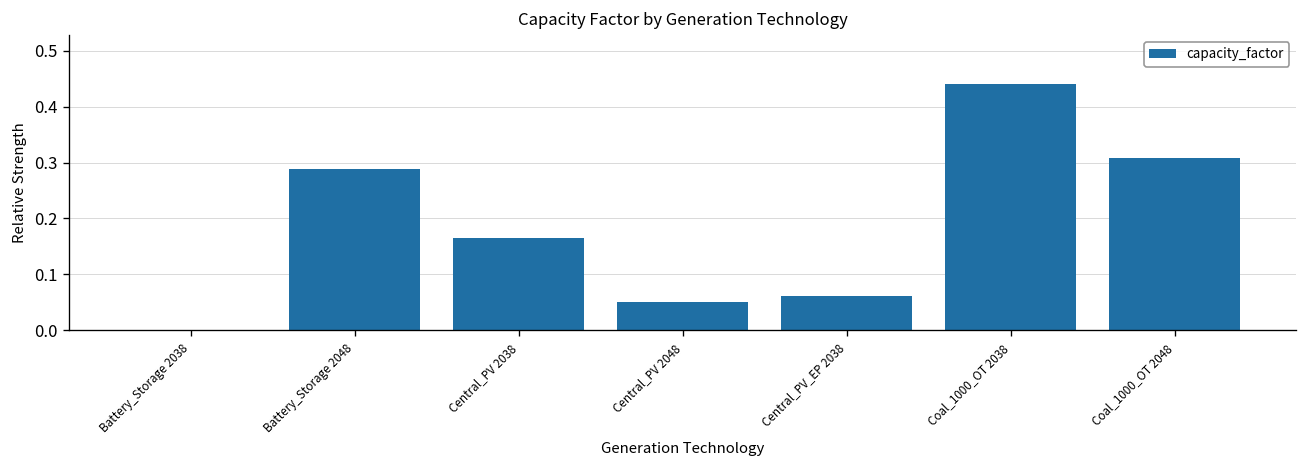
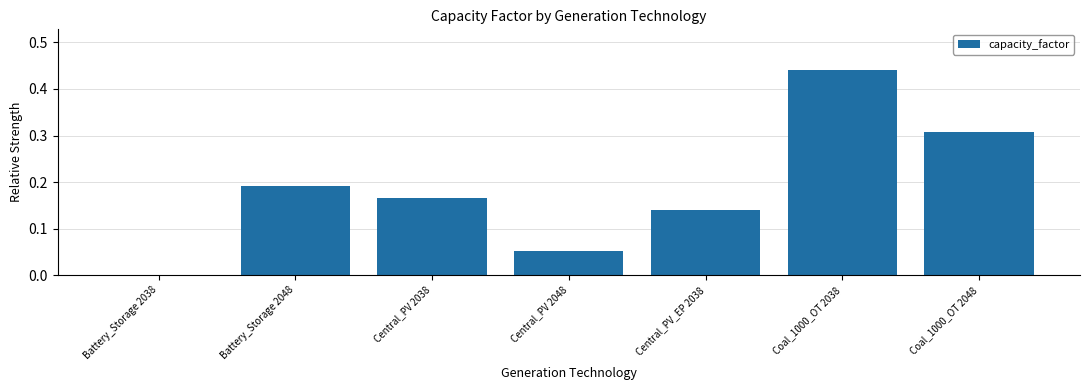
Battery_Storage 2048: 0.29 -> 0.19
Central_PV_EP 2038: 0.06 -> 0.14
